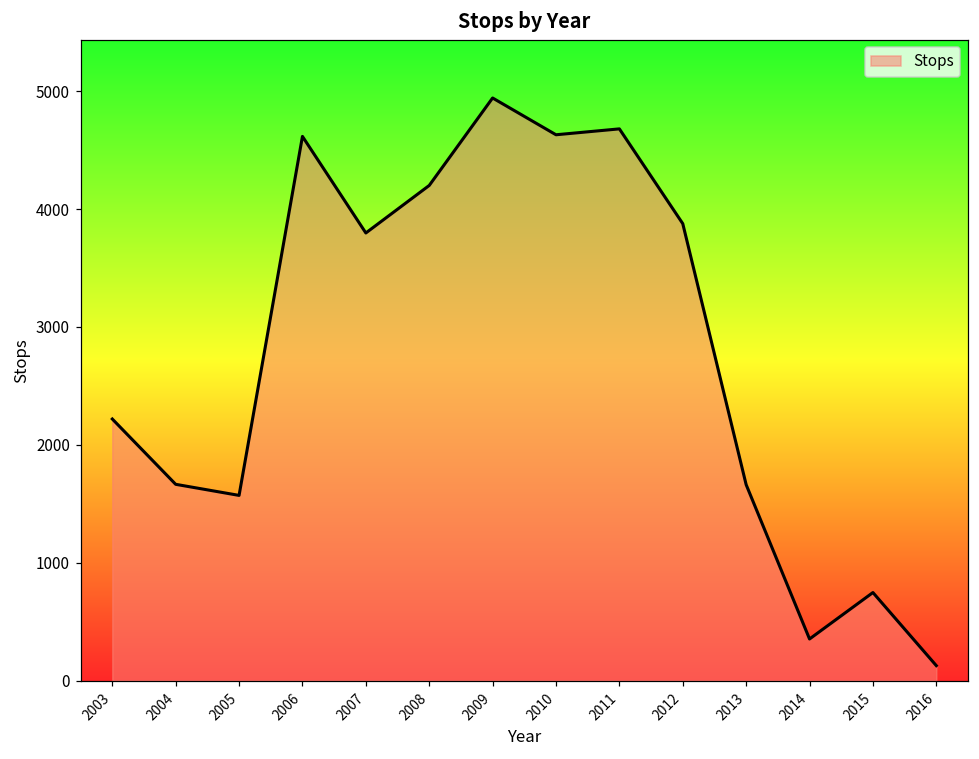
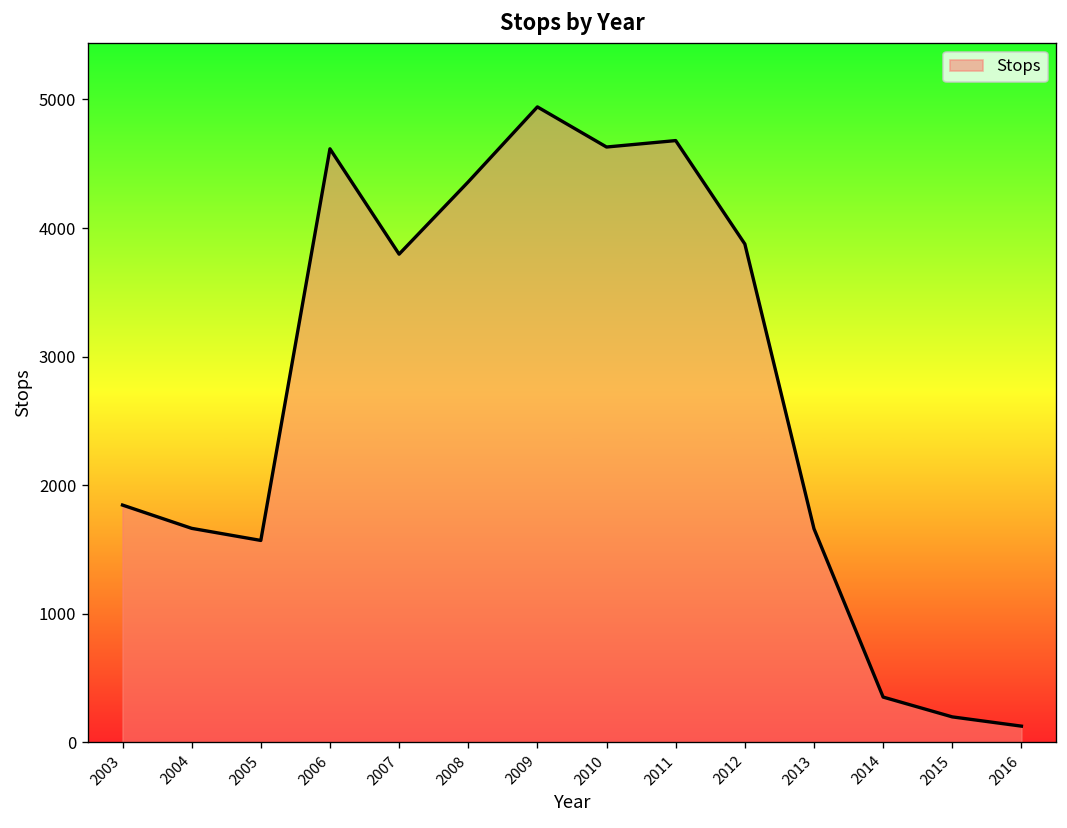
2003: 2220 -> 1850
2008: 4200 -> 4360
2015: 750 -> 200
